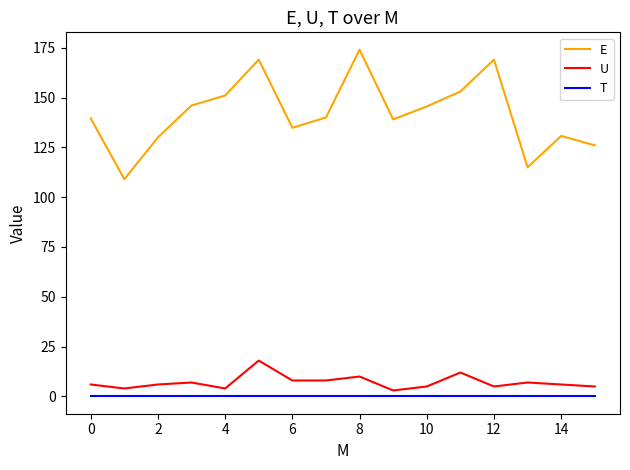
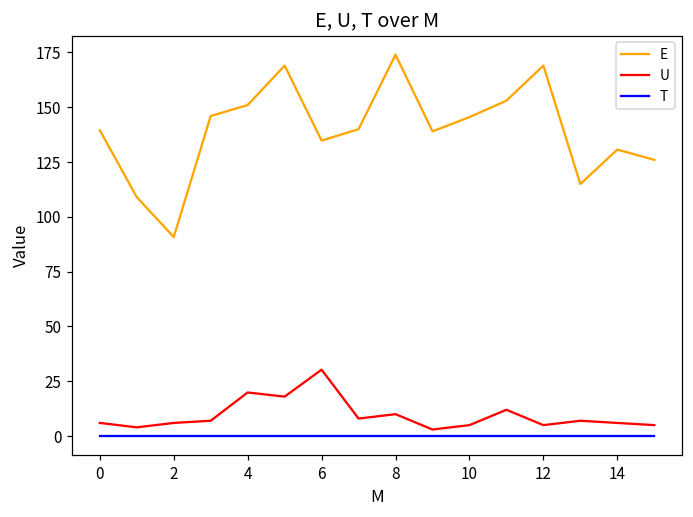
E, 2: 130 -> 91
U, 4: 4 -> 20
U, 6: 8 -> 30
